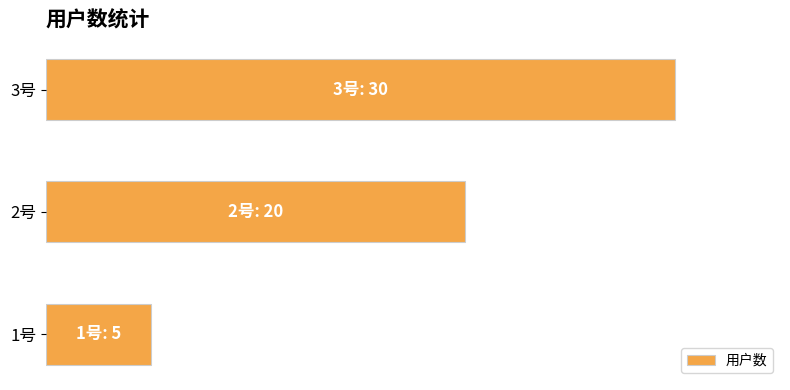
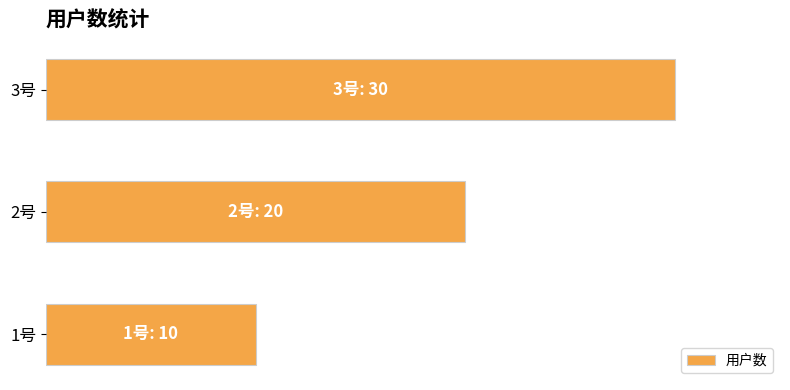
1号: 5 -> 10
